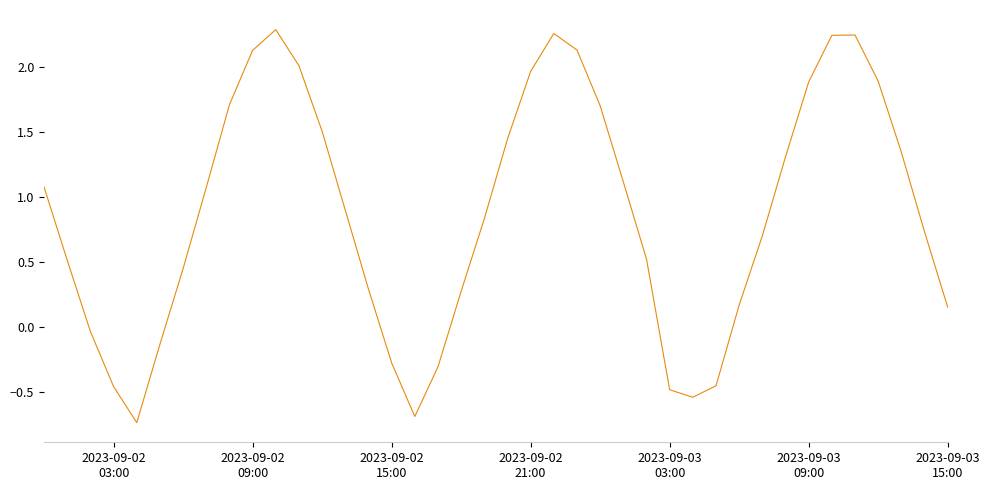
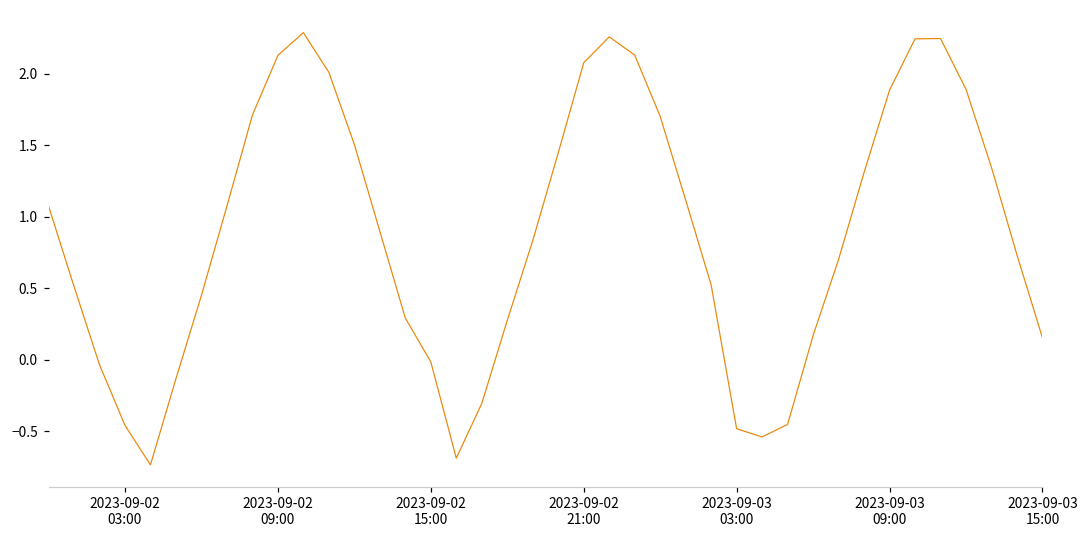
2023-09-02 15:00: -0.27 -> -0.01
2023-09-02 21:00: 1.97 -> 2.08
